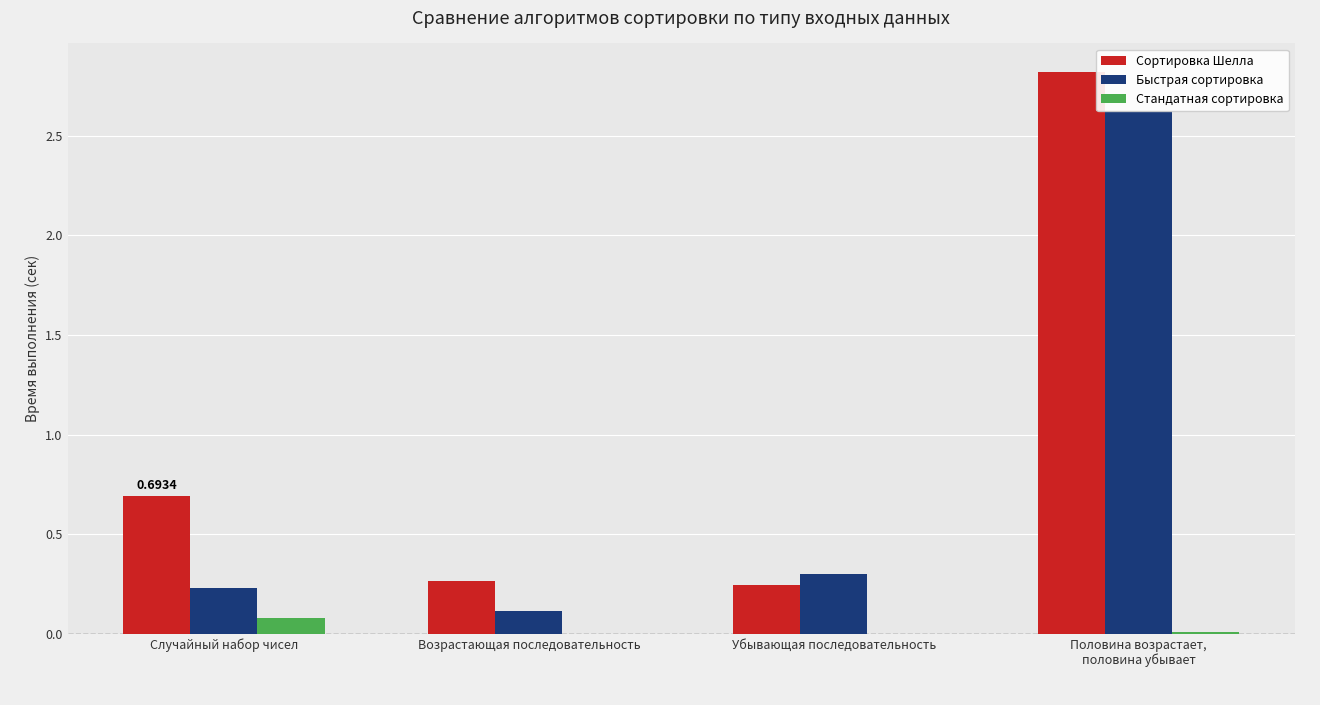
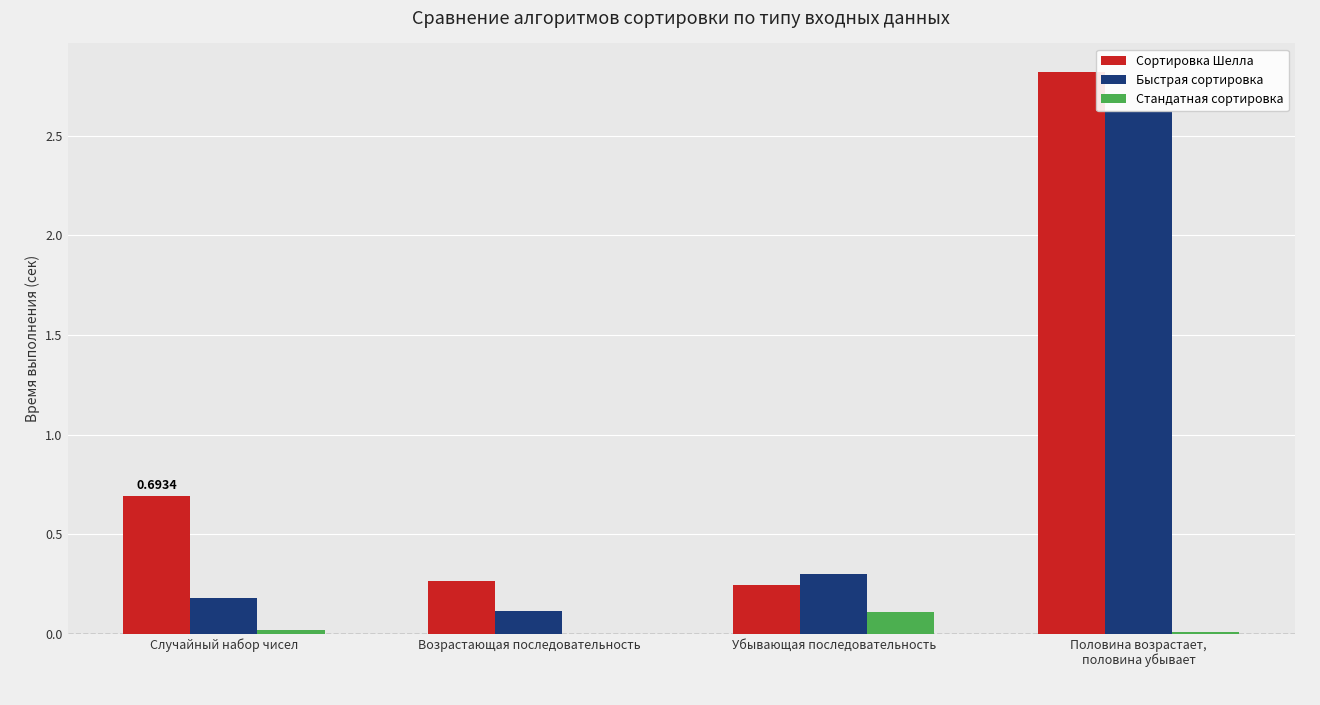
Быстрая сортировка, Случайный набор чисел: 0.23 -> 0.18
Стандатная сортировка, Случайный набор чисел: 0.08 -> 0.02
Стандатная сортировка, Убывающая последовательность: 0.00 -> 0.11
